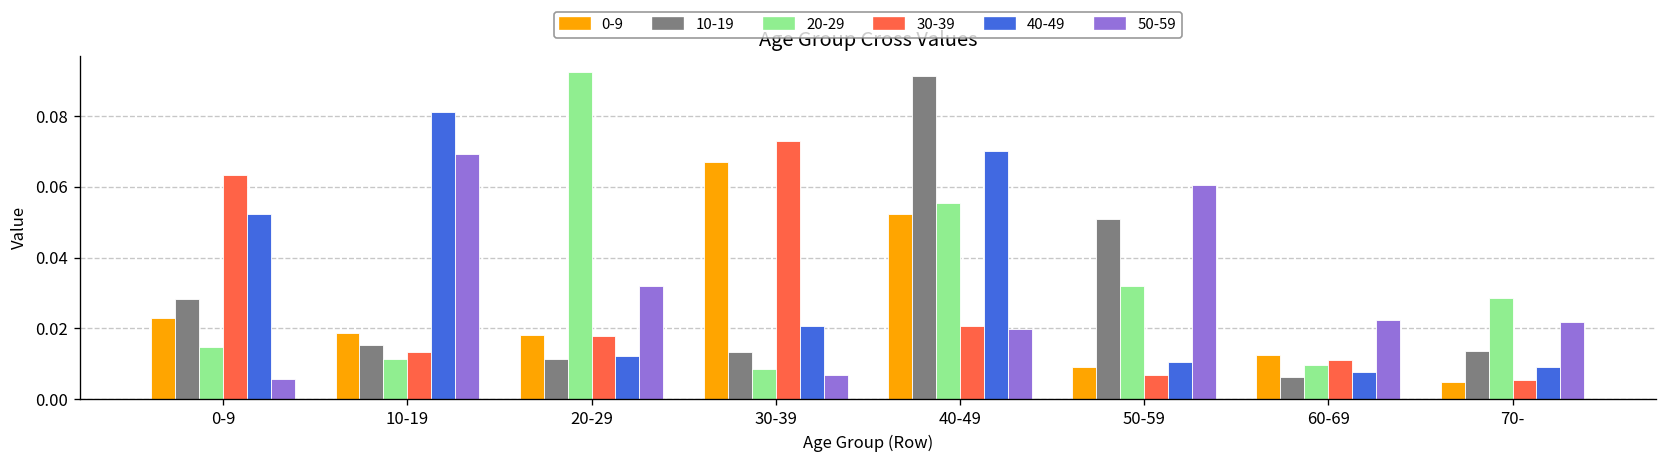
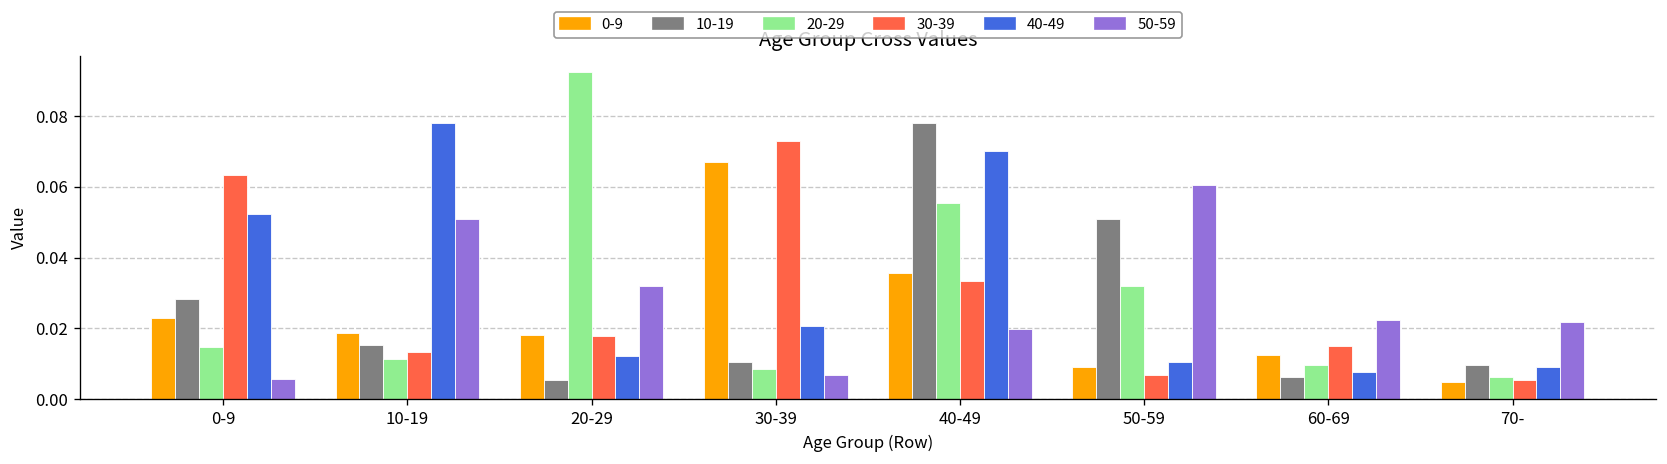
40-49, 10-19: 0.081 -> 0.078
50-59, 10-19: 0.069 -> 0.051
10-19, 20-29: 0.011 -> 0.005
10-19, 30-39: 0.013 -> 0.010
0-9, 40-49: 0.052 -> 0.036
10-19, 40-49: 0.091 -> 0.078
30-39, 40-49: 0.021 -> 0.033
30-39, 60-69: 0.011 -> 0.015
10-19, 70-: 0.014 -> 0.010
20-29, 70-: 0.029 -> 0.006
